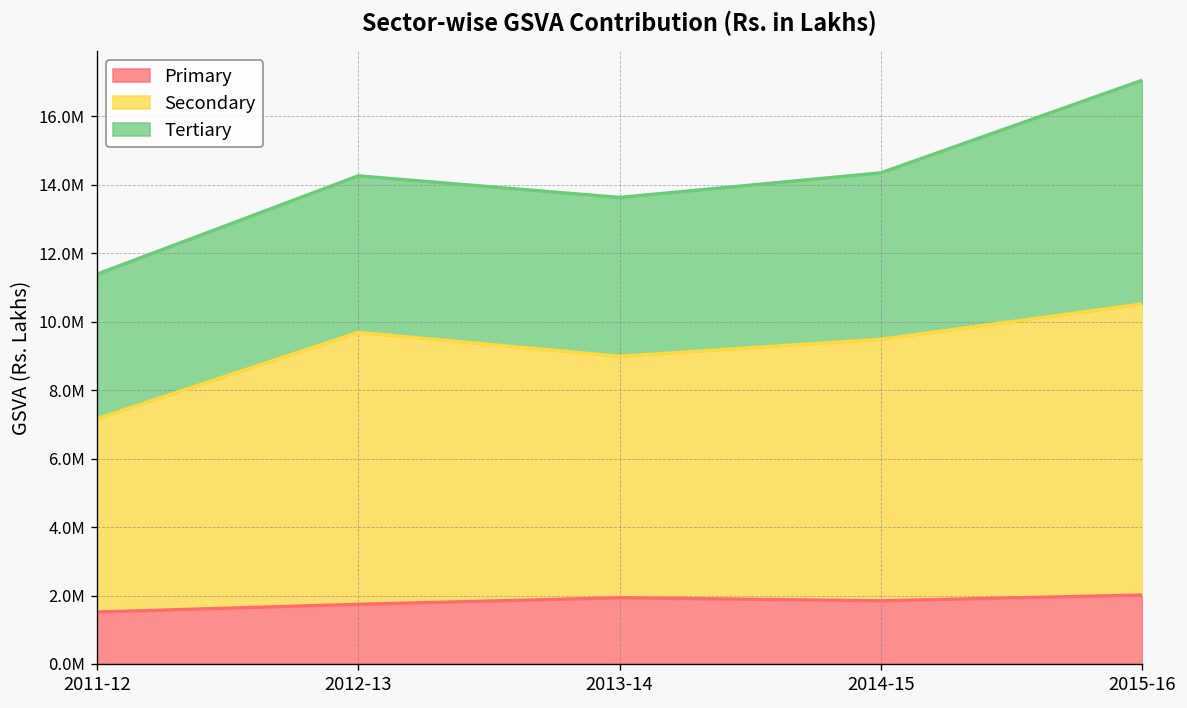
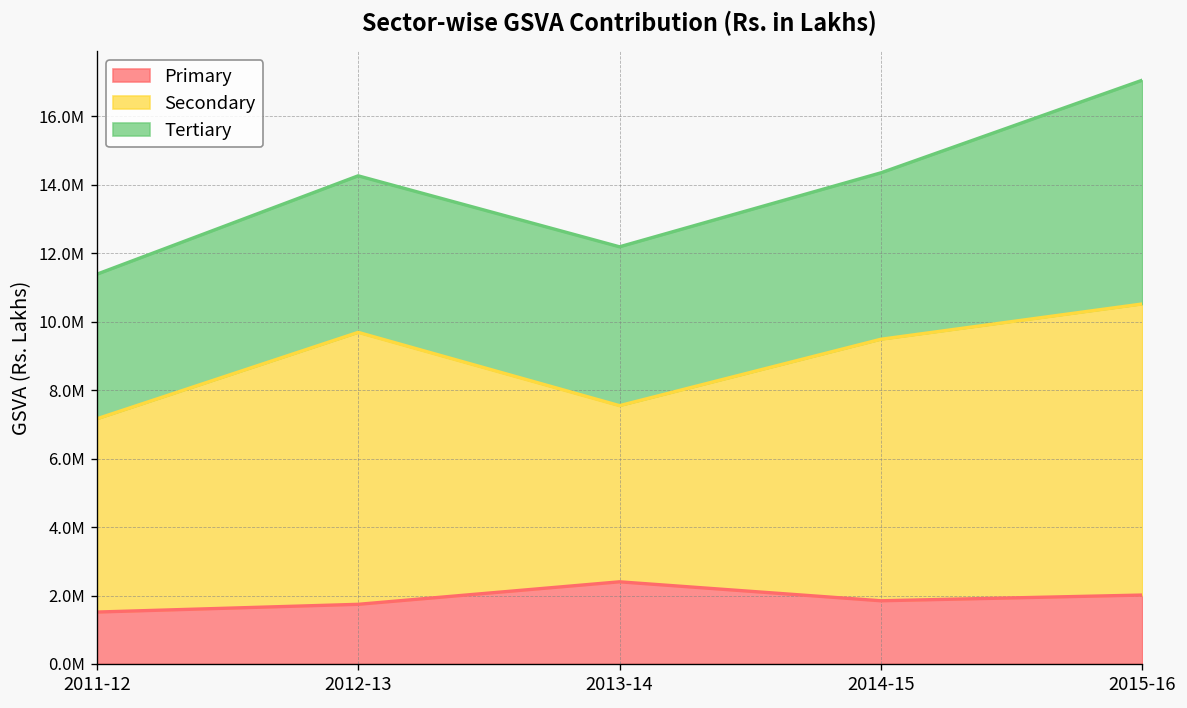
Primary, 2013-14: 1900000 -> 2400000
Secondary, 2013-14: 7100000 -> 5100000
